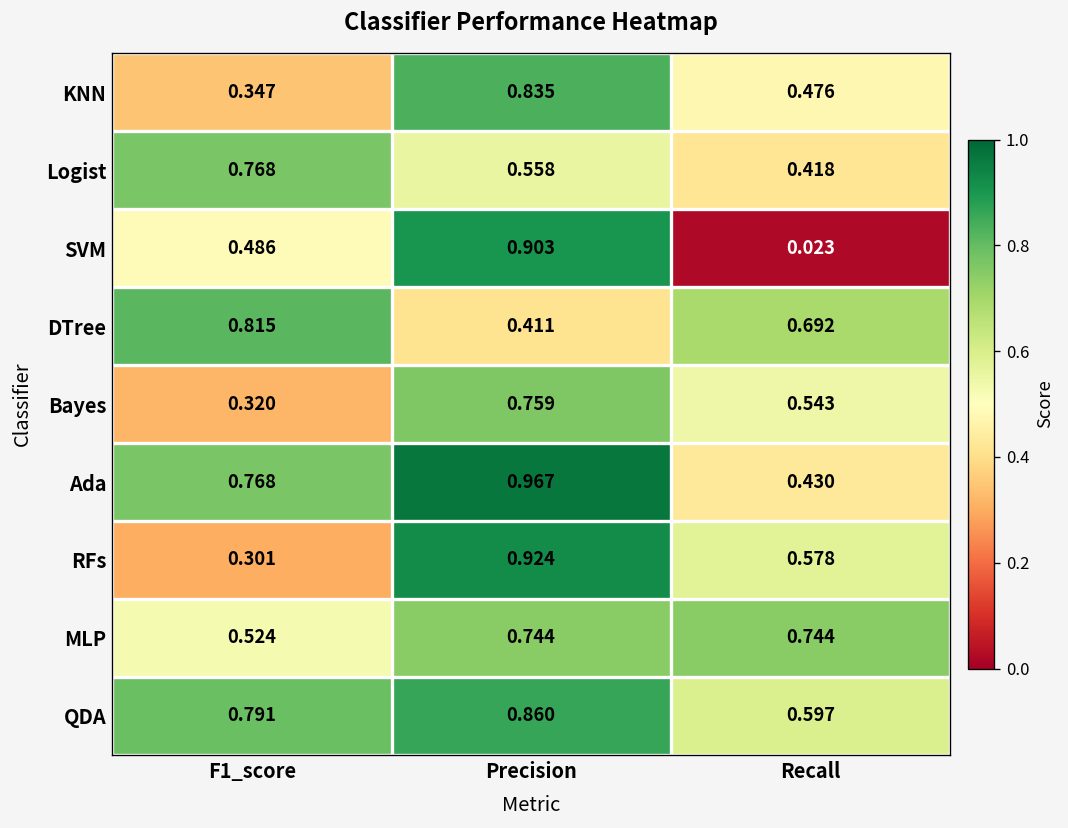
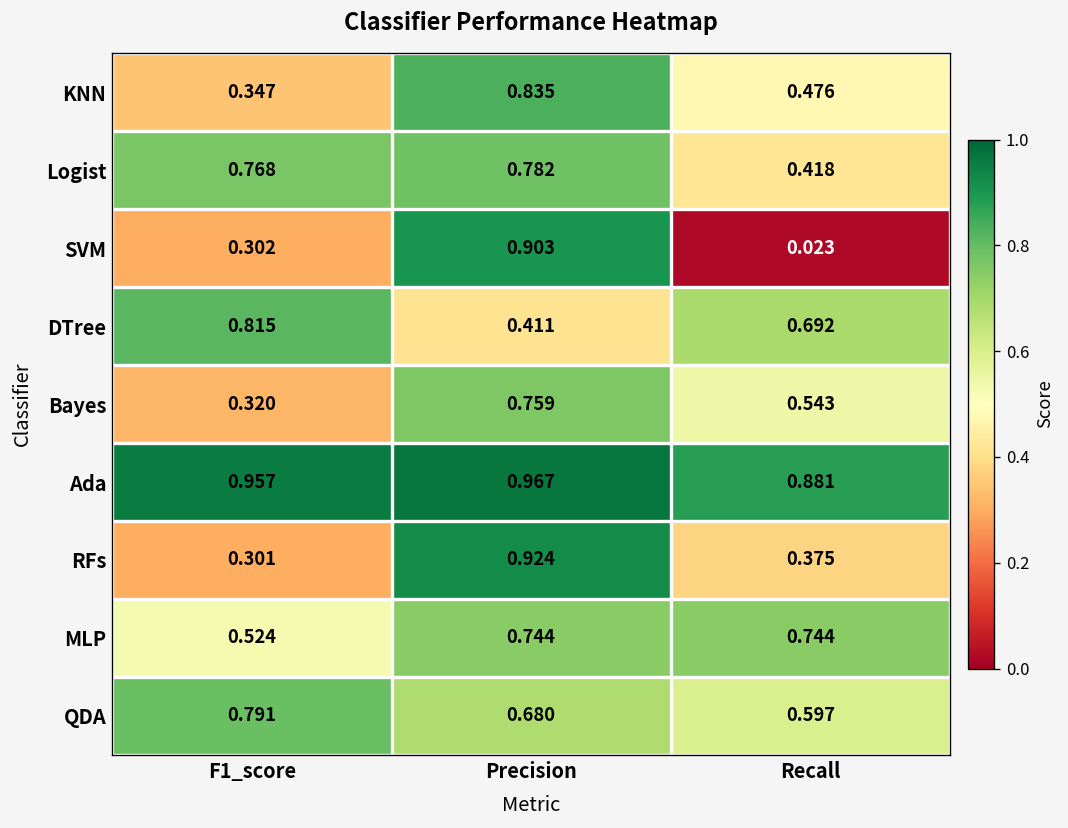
Logist, Precision: 0.558 -> 0.782
SVM, F1_score: 0.486 -> 0.302
Ada, F1_score: 0.768 -> 0.957
Ada, Recall: 0.430 -> 0.881
RFs, Recall: 0.578 -> 0.375
QDA, Precision: 0.860 -> 0.680
